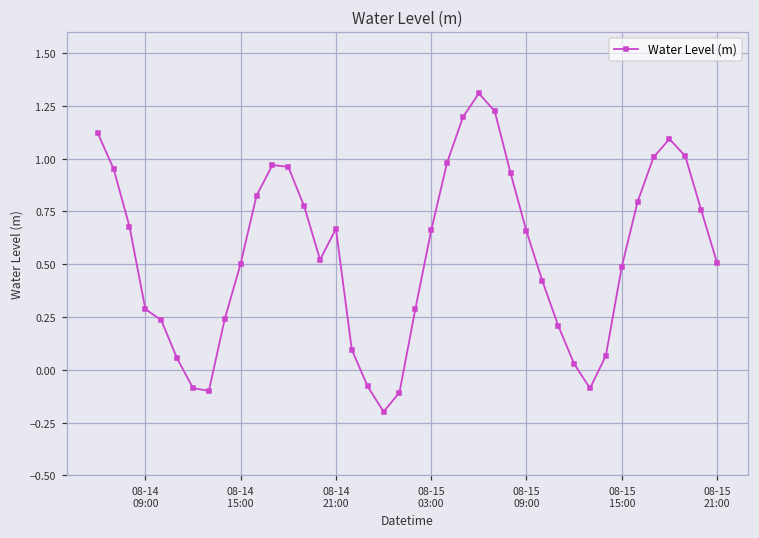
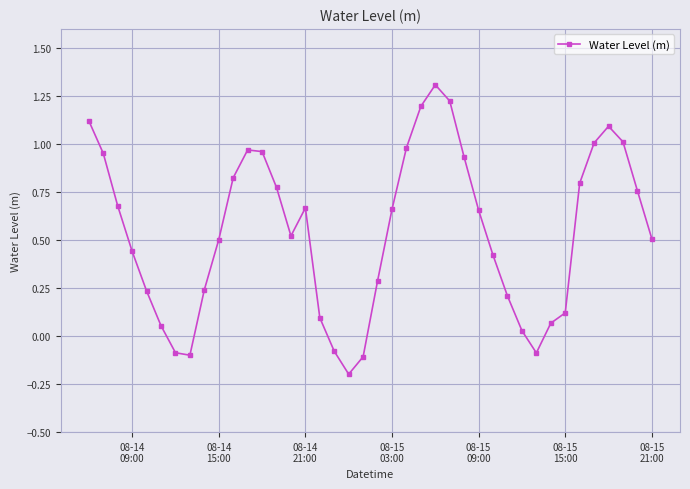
08-14 09:00: 0.29 -> 0.44
08-15 15:00: 0.49 -> 0.12
